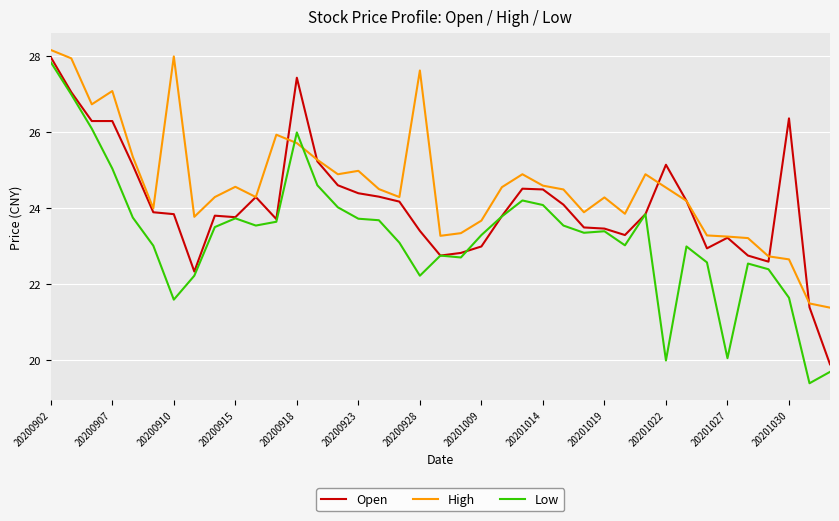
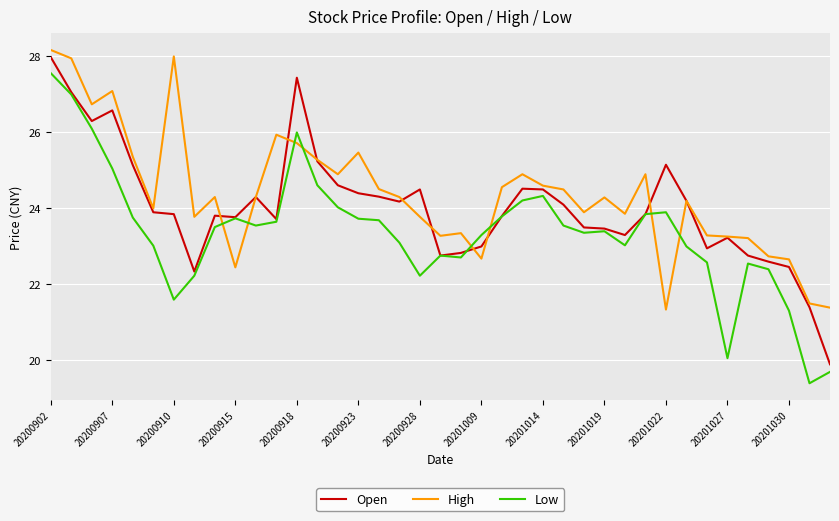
Low, 20200902: 27.9 -> 27.6
Open, 20200907: 26.3 -> 26.6
High, 20200915: 24.6 -> 22.5
High, 20200923: 25.0 -> 25.5
Open, 20200928: 23.4 -> 24.5
High, 20200928: 27.6 -> 23.8
High, 20201009: 23.7 -> 22.7
Low, 20201014: 24.1 -> 24.3
High, 20201022: 24.6 -> 21.3
Low, 20201022: 20.0 -> 23.9
Open, 20201030: 26.4 -> 22.5
Low, 20201030: 21.7 -> 21.3
